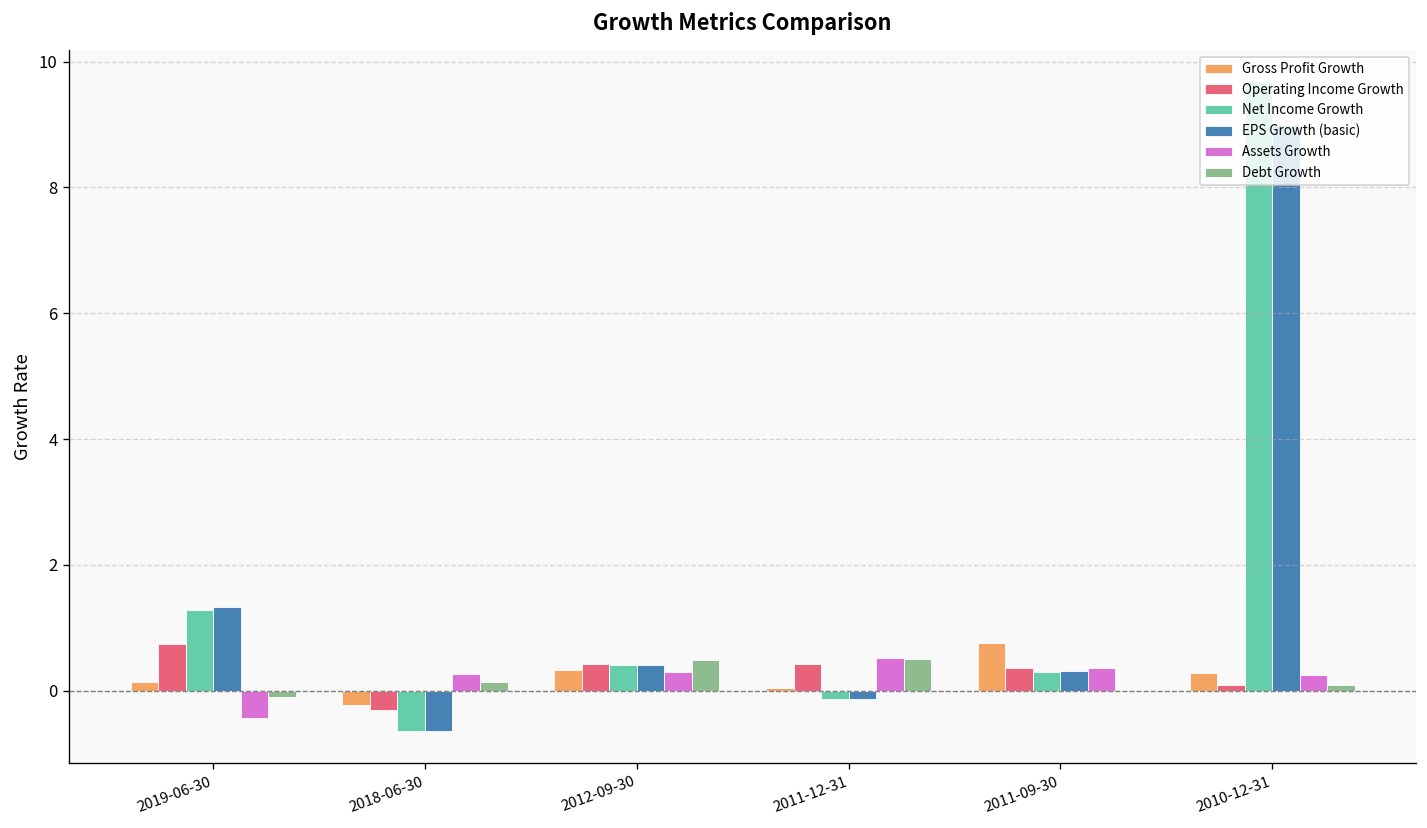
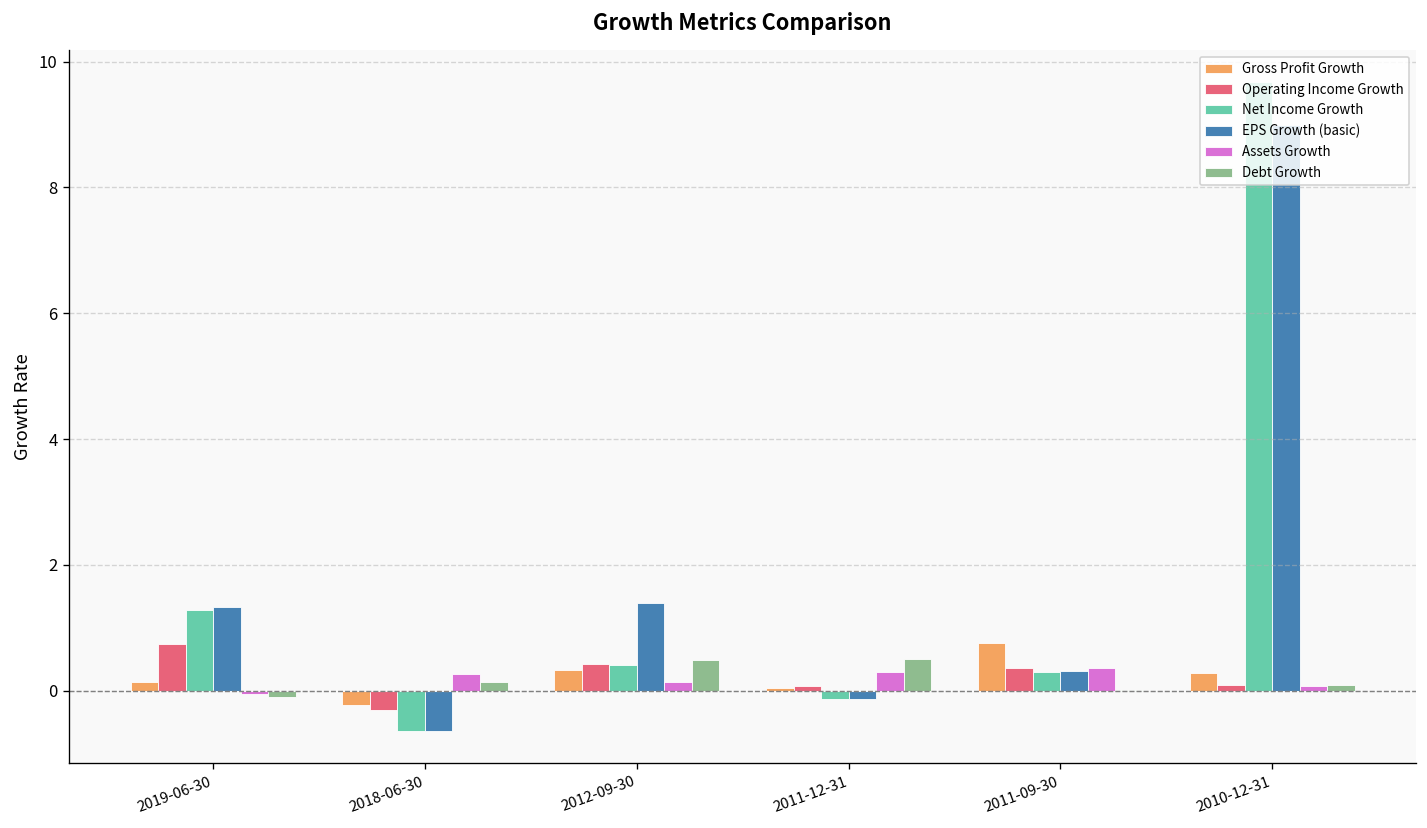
Assets Growth, 2019-06-30: -0.4 -> -0.1
EPS Growth (basic), 2012-09-30: 0.4 -> 1.4
Assets Growth, 2012-09-30: 0.3 -> 0.1
Operating Income Growth, 2011-12-31: 0.4 -> 0.1
Assets Growth, 2011-12-31: 0.5 -> 0.3
Assets Growth, 2010-12-31: 0.2 -> 0.1
